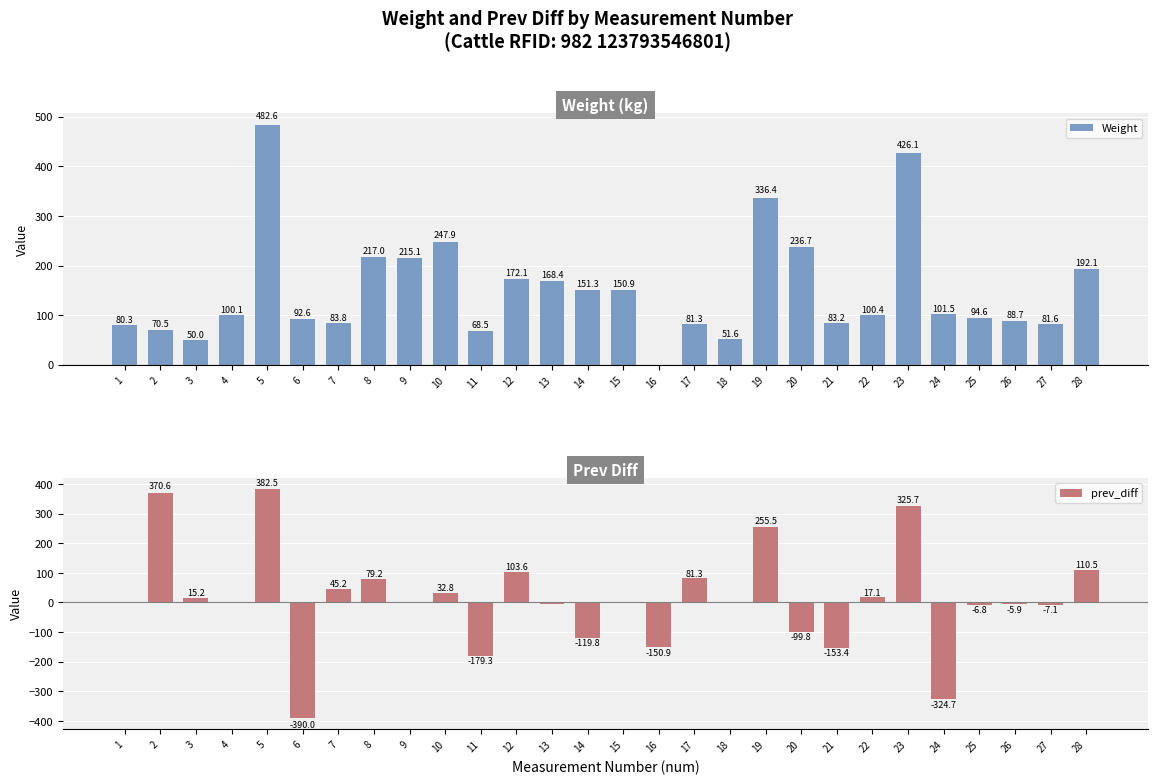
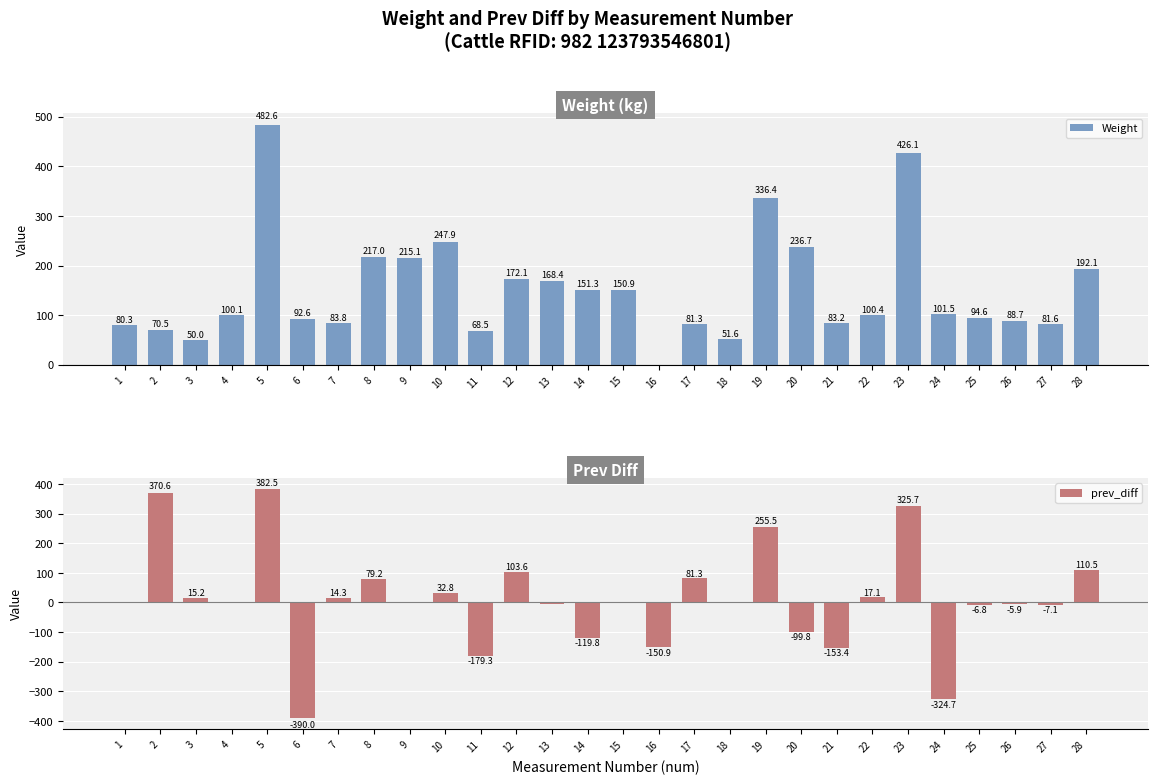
Prev Diff, 7: 45.2 -> 14.3
